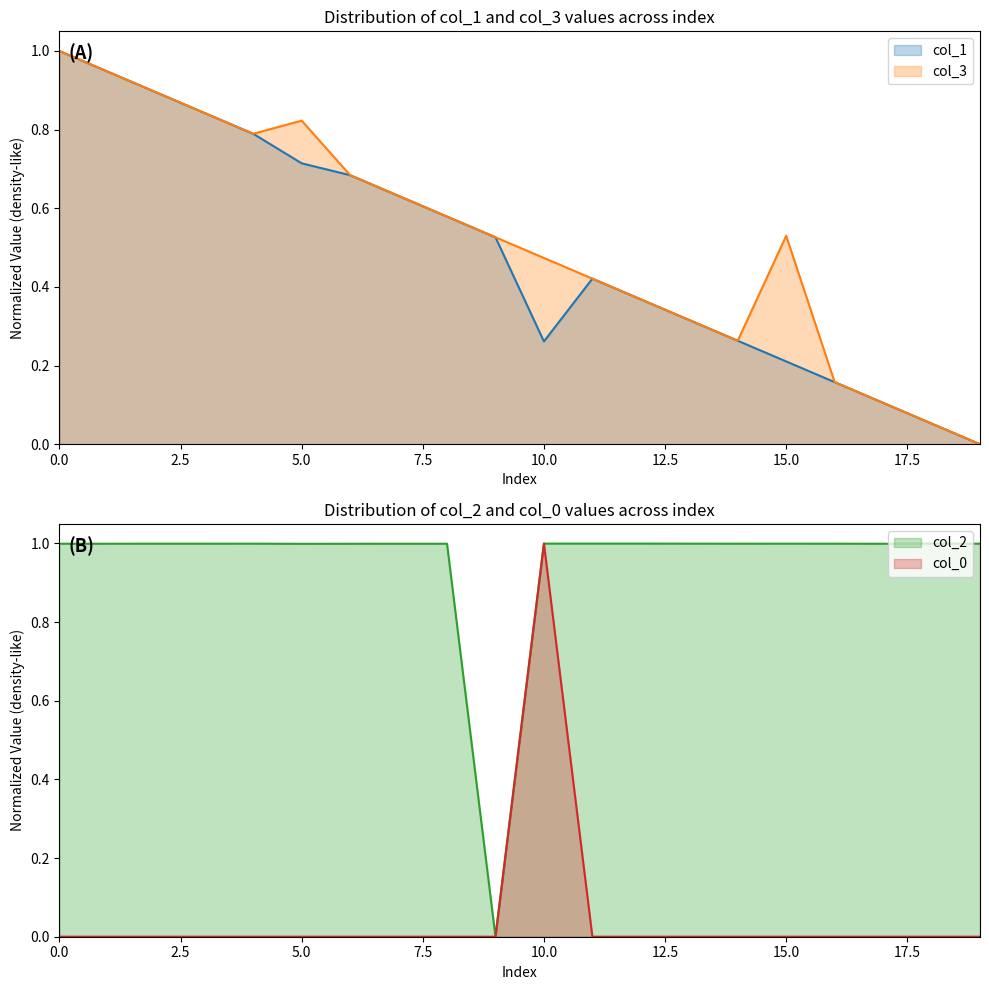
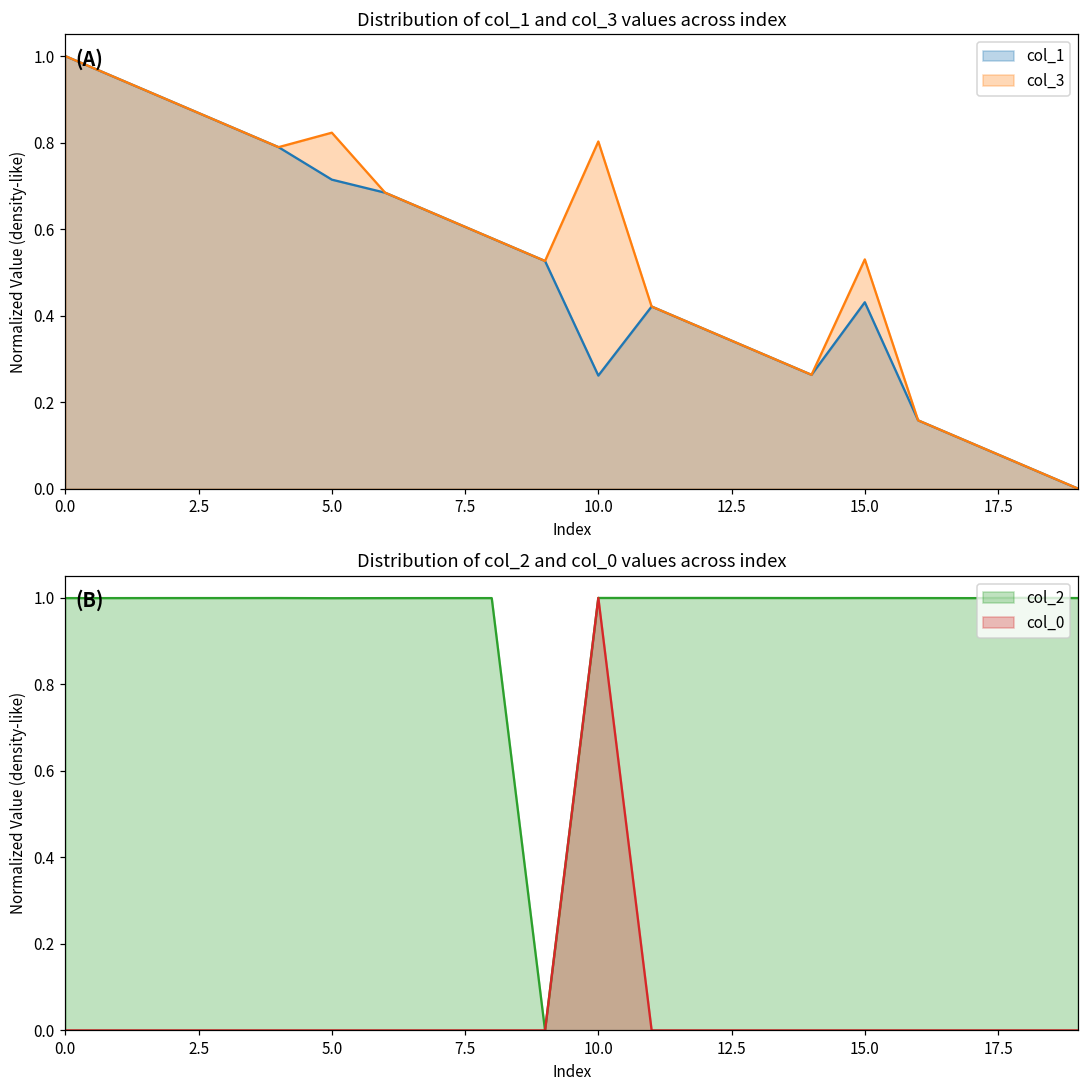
Distribution of col_1 and col_3 values across index, col_3, 10.0: 0.47 -> 0.80
Distribution of col_1 and col_3 values across index, col_1, 15.0: 0.21 -> 0.43
